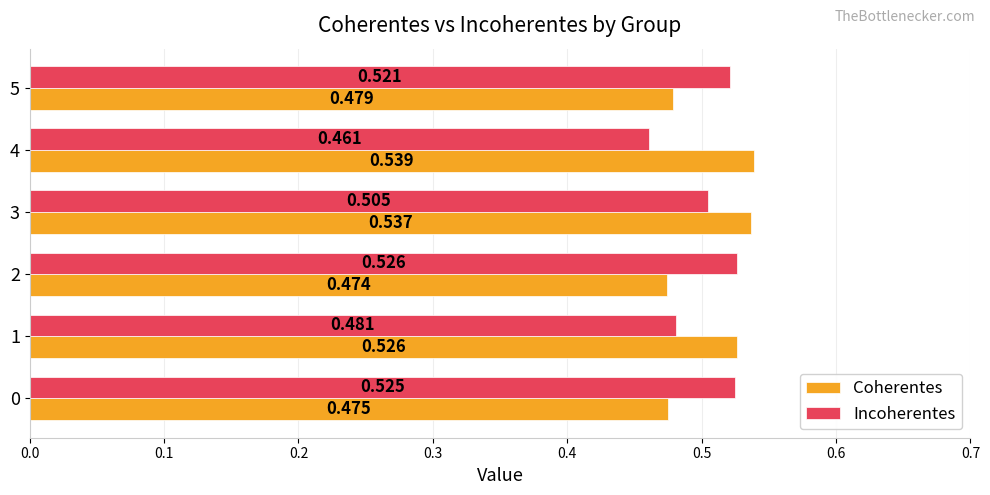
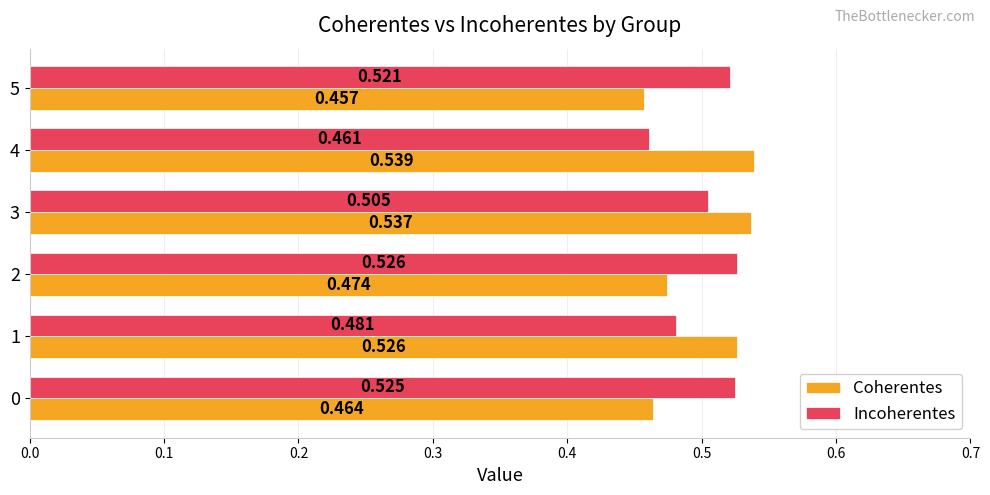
Coherentes, 5: 0.479 -> 0.457
Coherentes, 0: 0.475 -> 0.464
